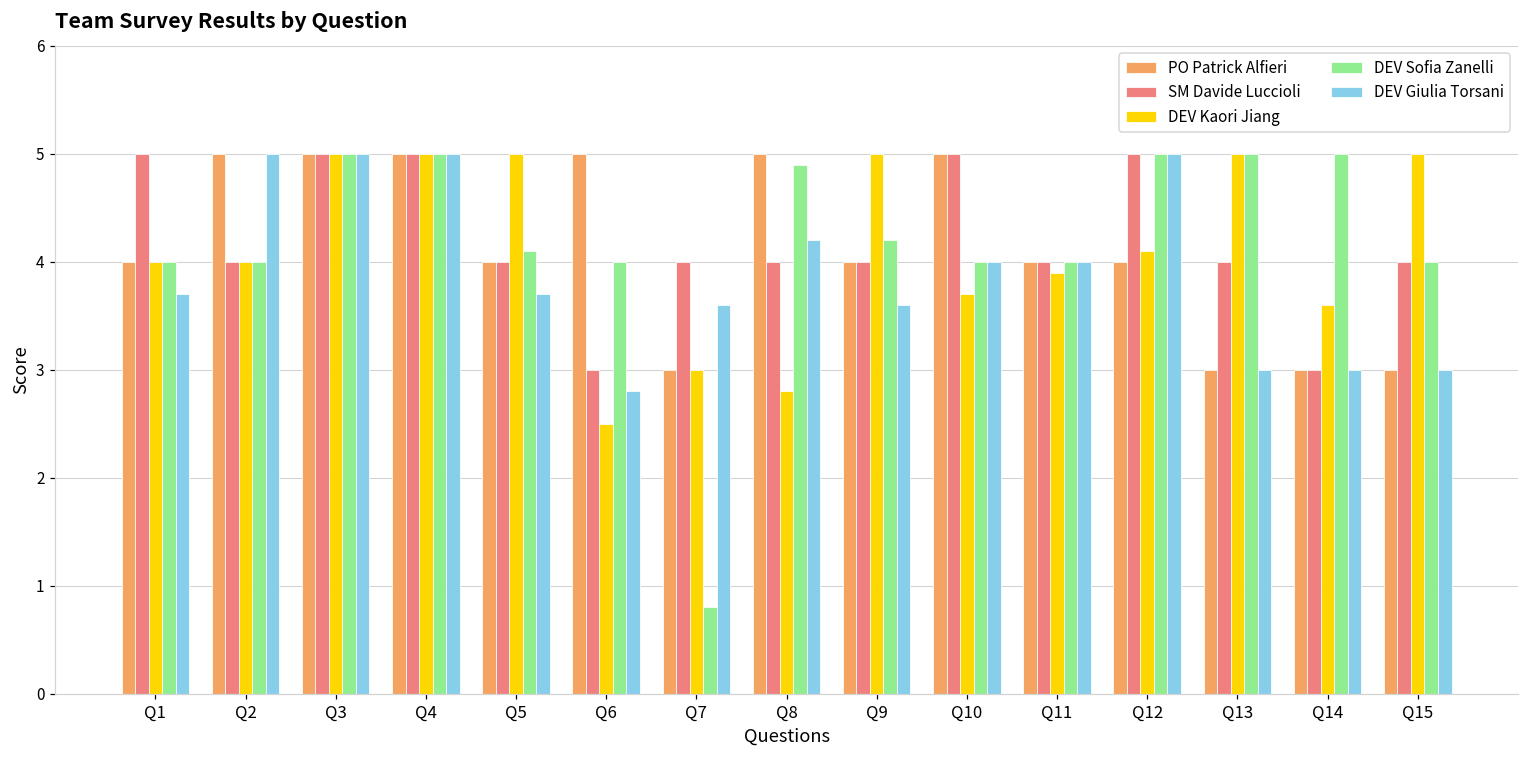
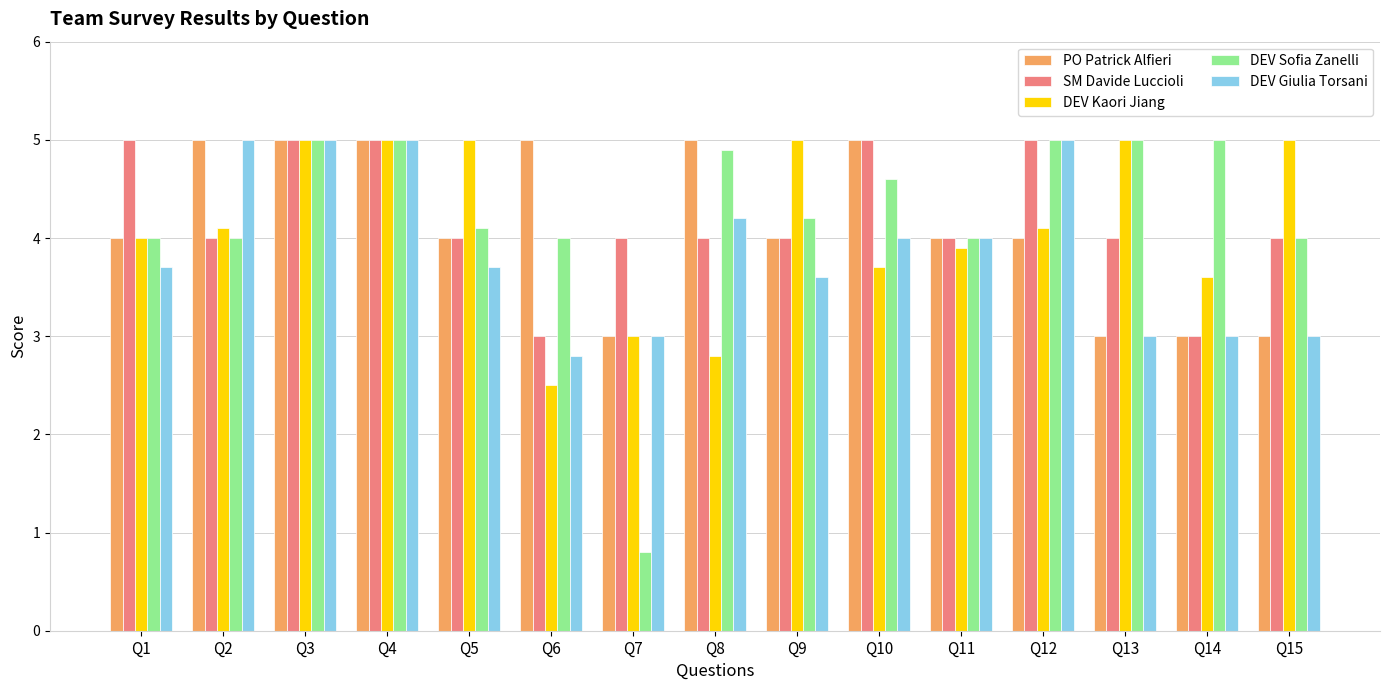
DEV Kaori Jiang, Q2: 4.0 -> 4.1
DEV Giulia Torsani, Q7: 3.6 -> 3.0
DEV Sofia Zanelli, Q10: 4.0 -> 4.6
